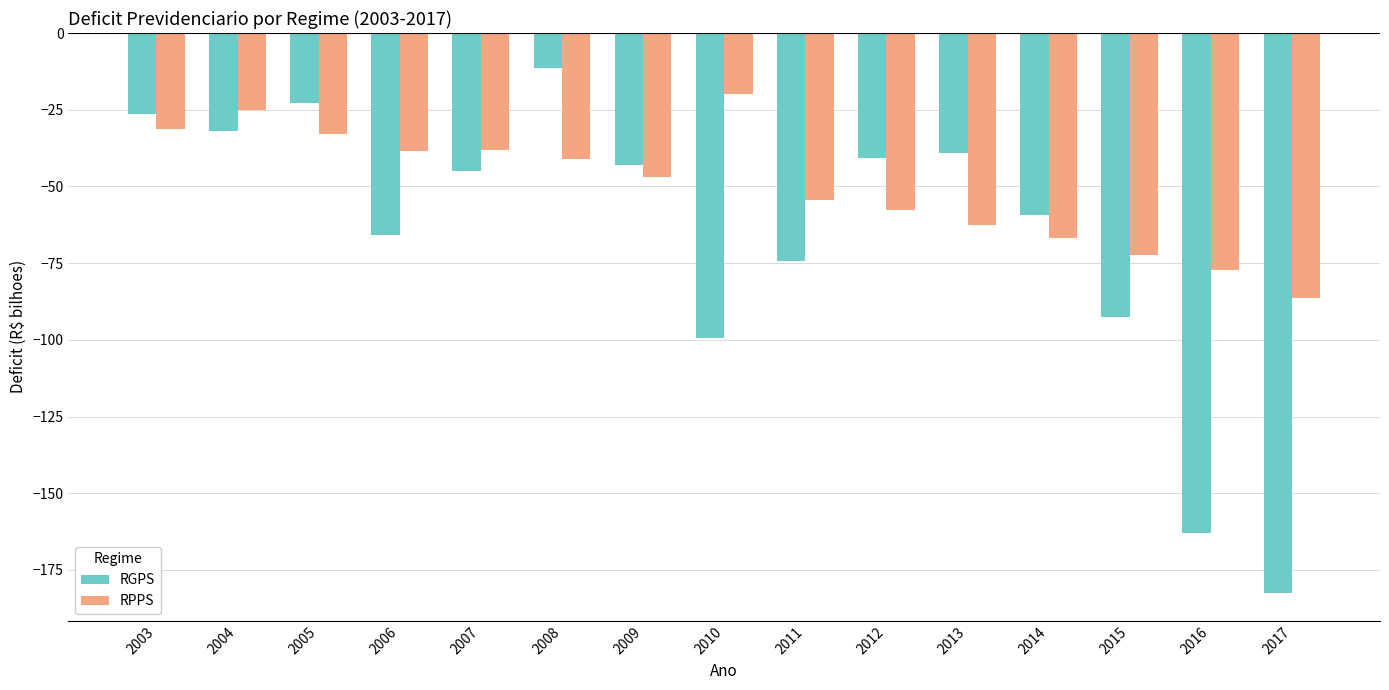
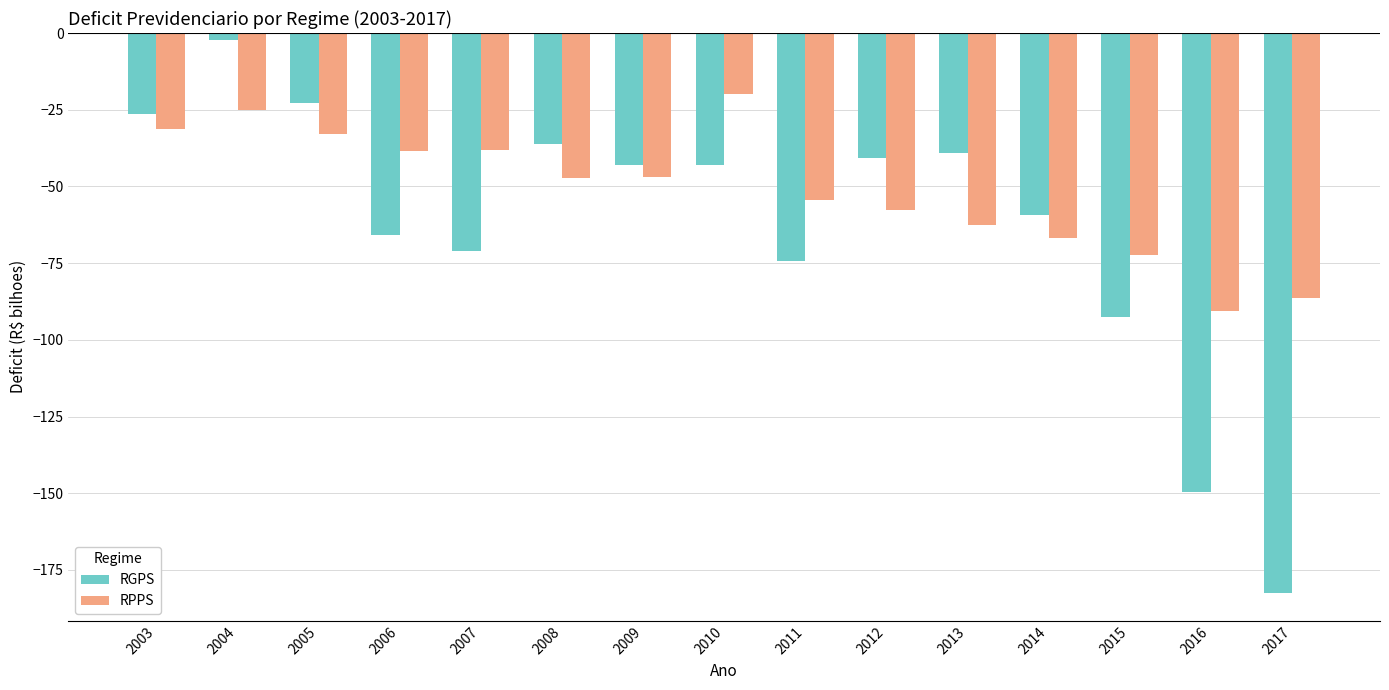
RGPS, 2004: -32 -> -2
RGPS, 2007: -45 -> -71
RGPS, 2008: -11 -> -36
RPPS, 2008: -41 -> -47
RGPS, 2010: -99 -> -43
RGPS, 2016: -163 -> -150
RPPS, 2016: -77 -> -90
